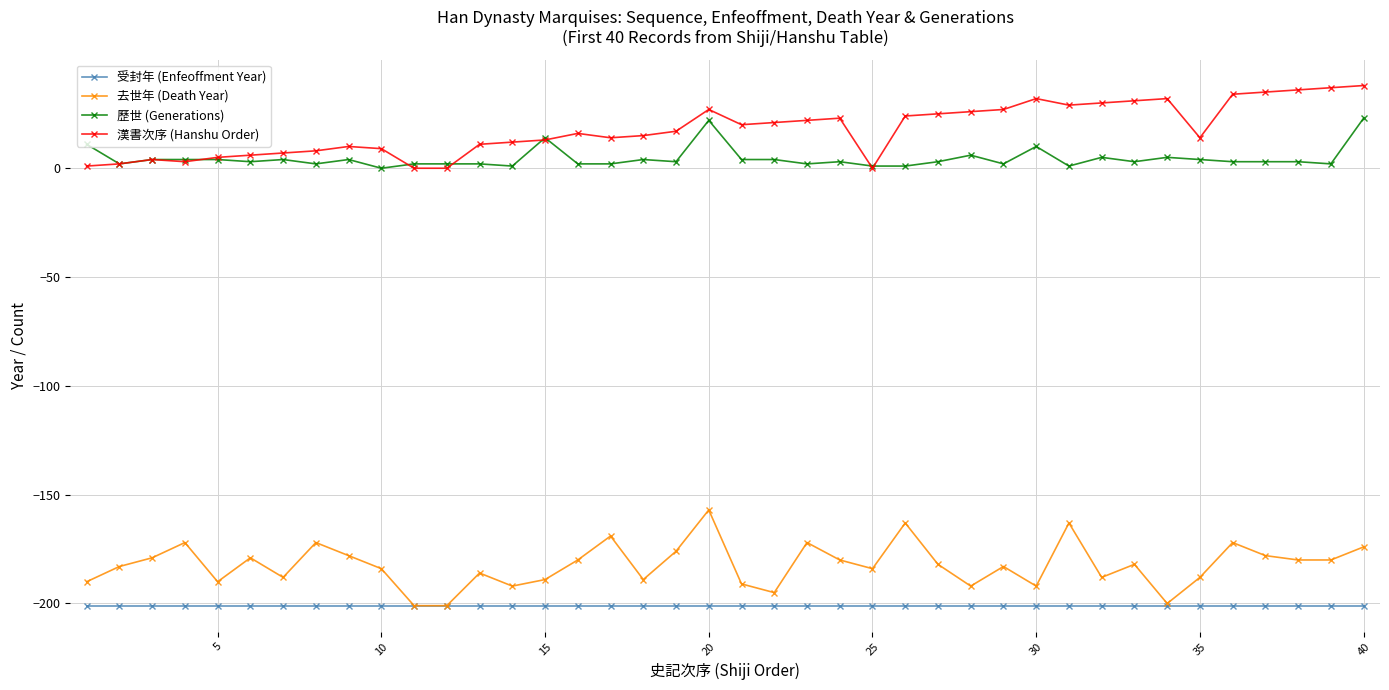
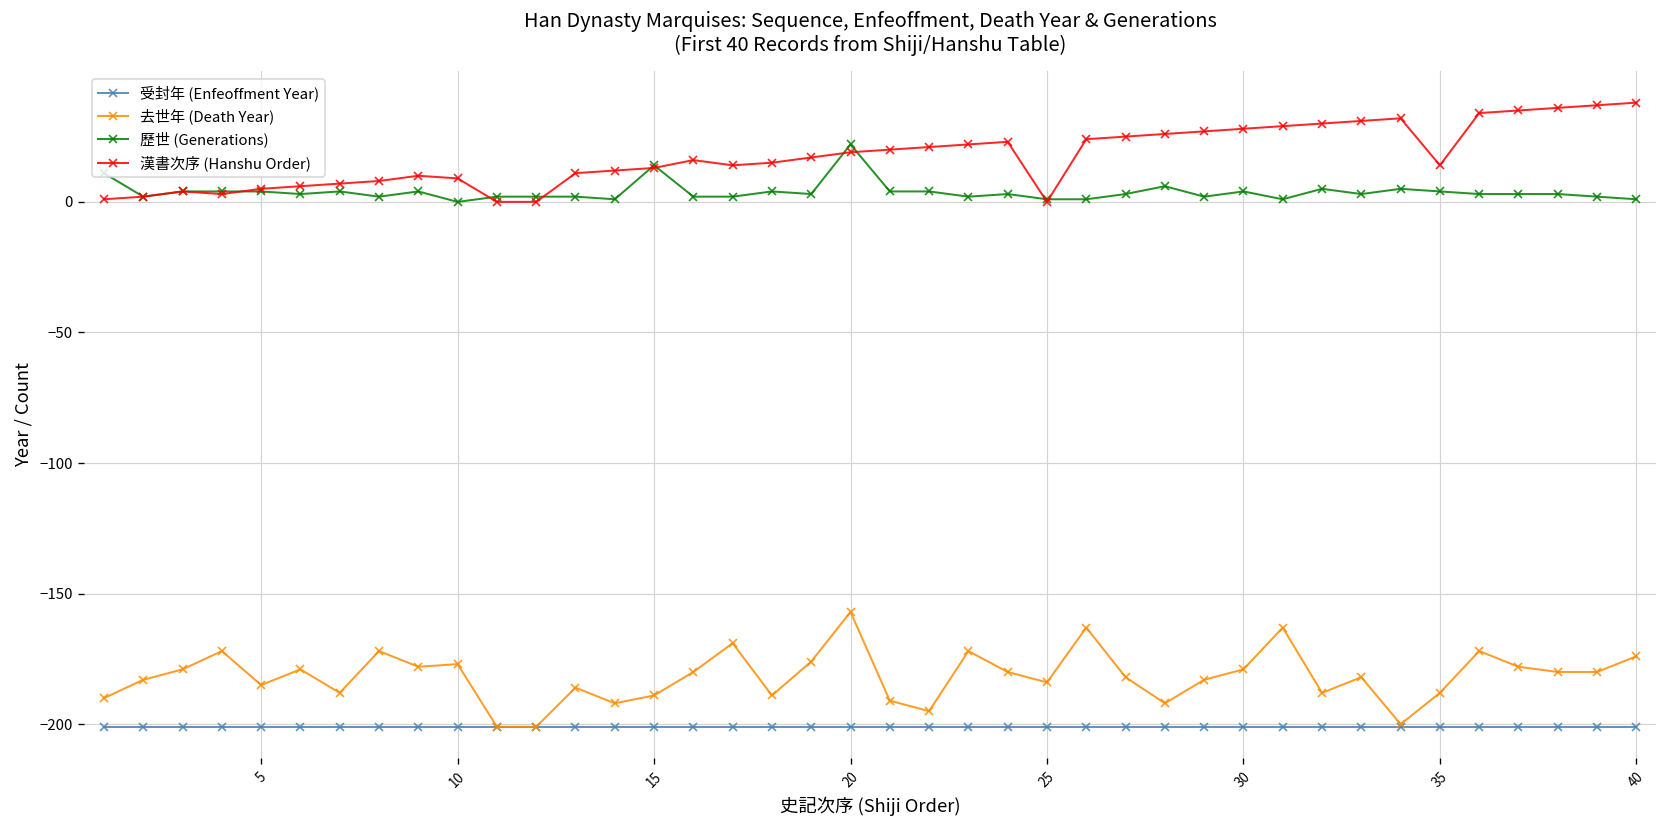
去世年 (Death Year), 5: -190 -> -185
去世年 (Death Year), 10: -184 -> -177
漢書次序 (Hanshu Order), 20: 27 -> 19
去世年 (Death Year), 30: -192 -> -179
歷世 (Generations), 30: 10 -> 4
漢書次序 (Hanshu Order), 30: 32 -> 28
歷世 (Generations), 40: 23 -> 1
